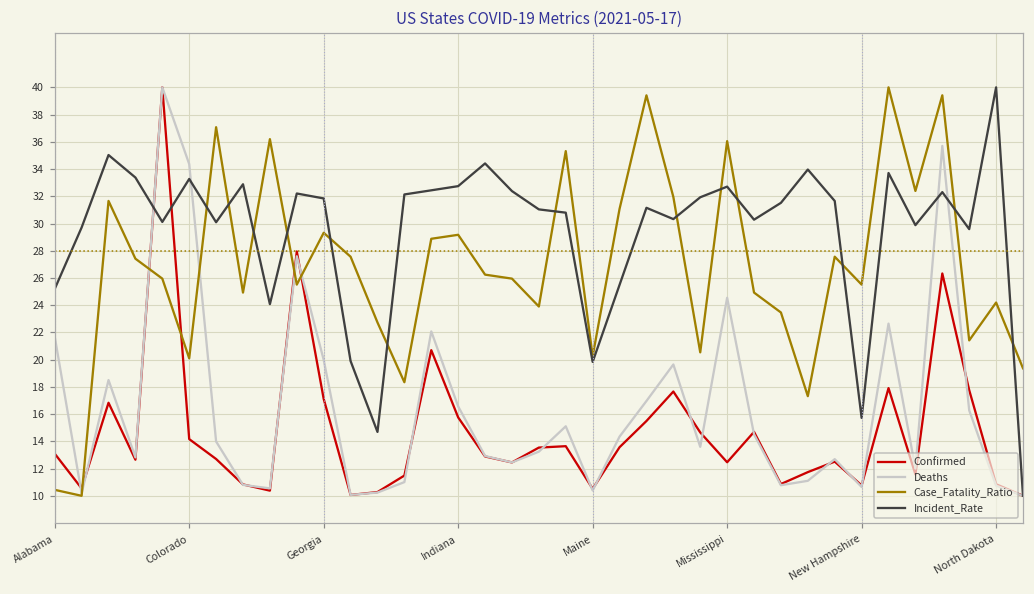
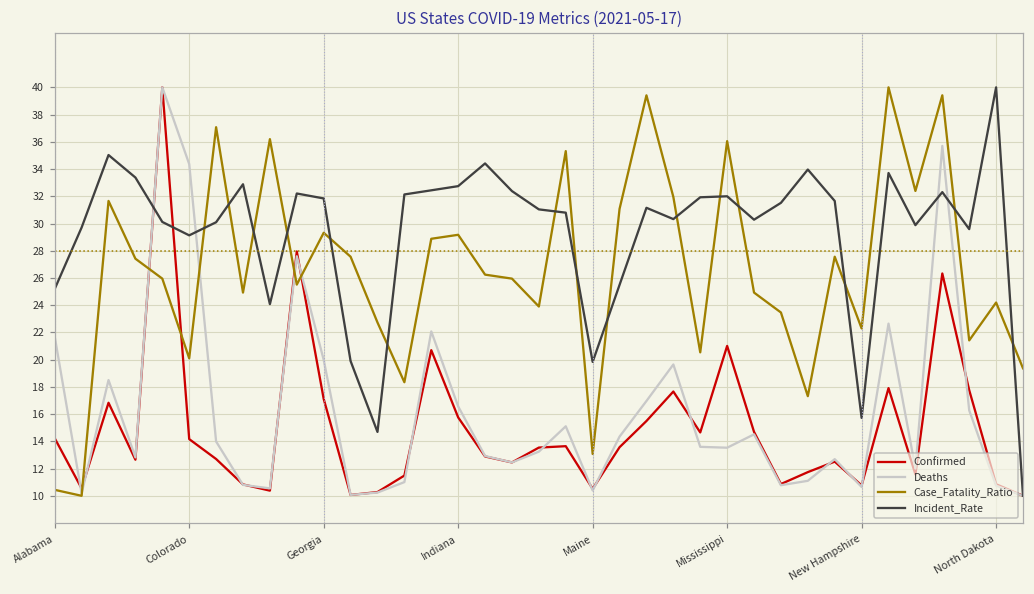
Confirmed, Alabama: 13.1 -> 14.2
Incident_Rate, Colorado: 33.3 -> 29.1
Case_Fatality_Ratio, Maine: 20.2 -> 13.1
Confirmed, Mississippi: 12.5 -> 21.0
Deaths, Mississippi: 24.5 -> 13.5
Incident_Rate, Mississippi: 32.7 -> 32.0
Case_Fatality_Ratio, New Hampshire: 25.5 -> 22.3
